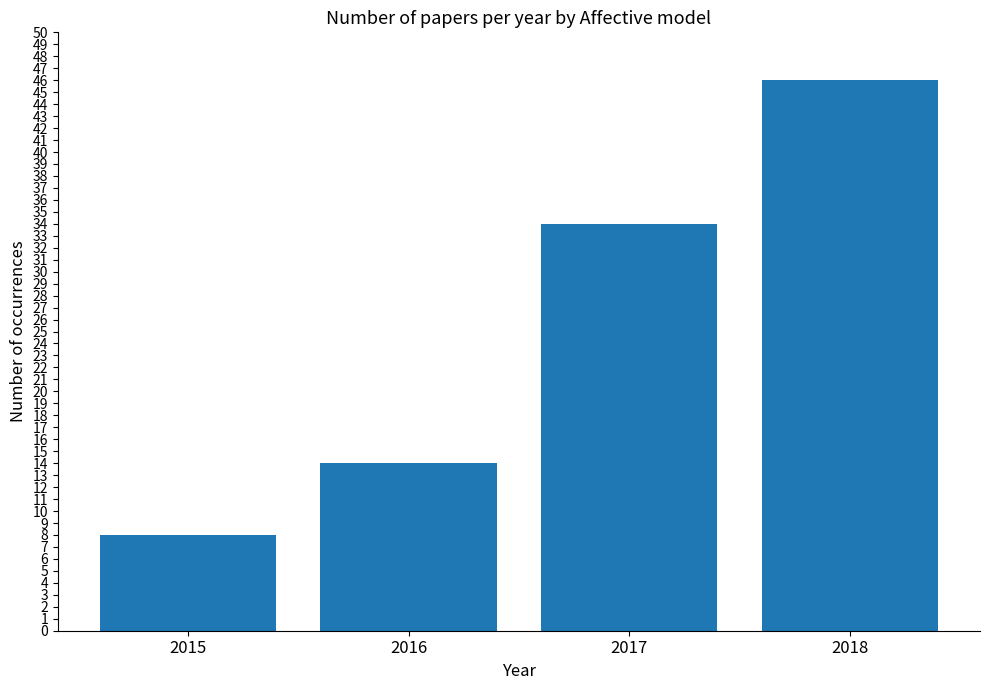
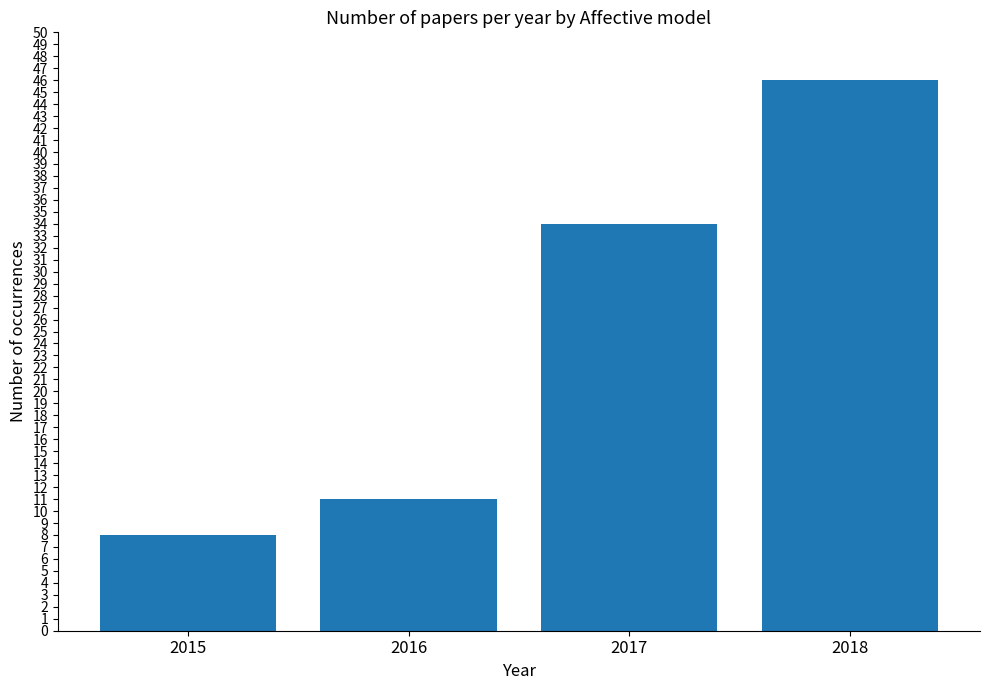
2016: 14 -> 11
